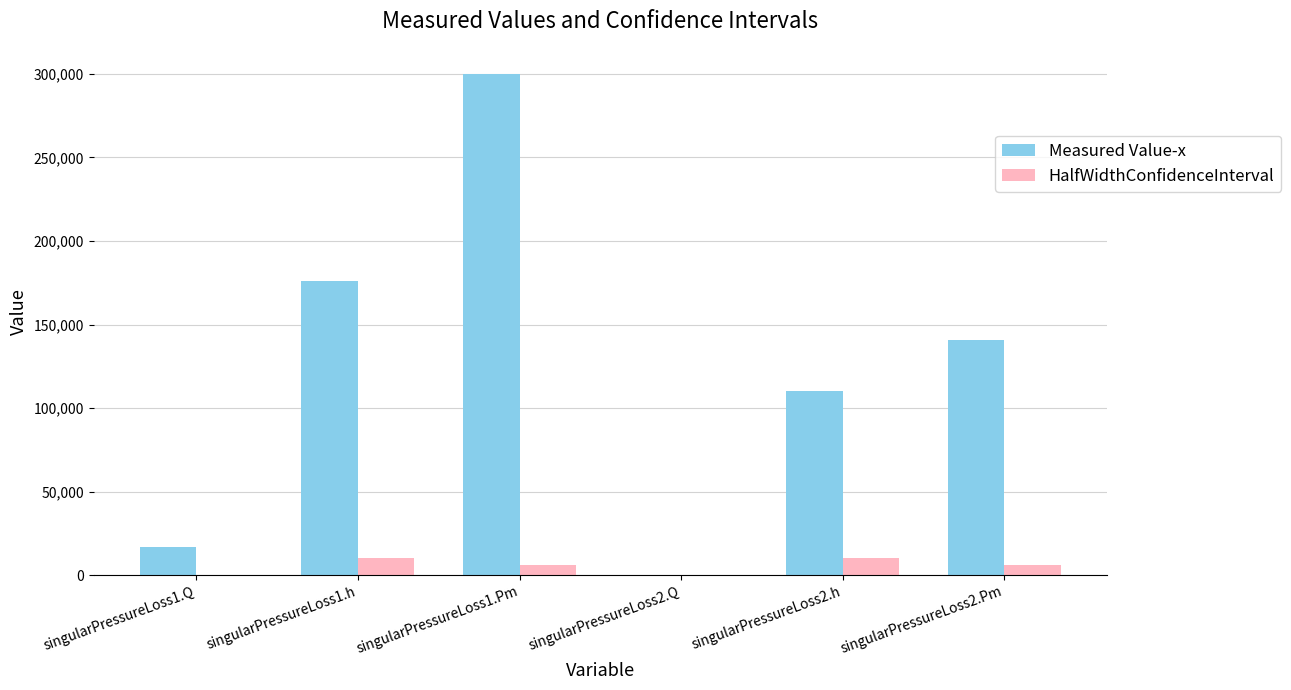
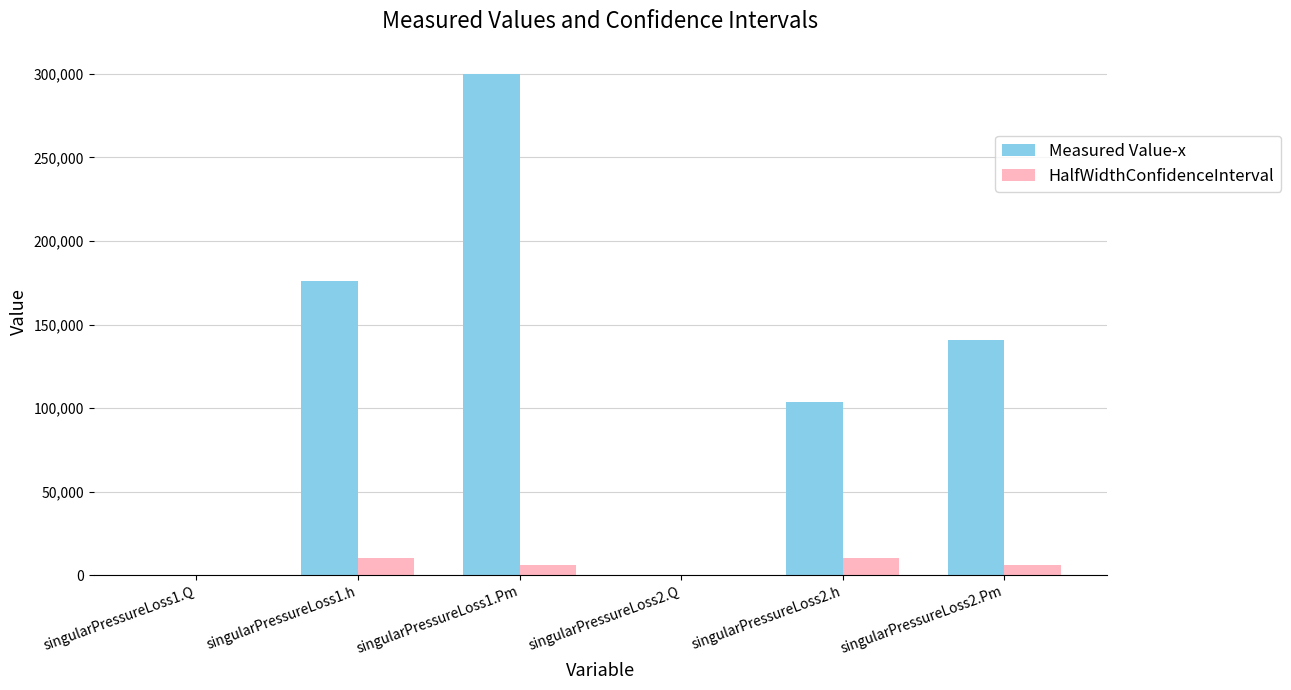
Measured Value-x, singularPressureLoss1.Q: 17,000 -> 0
Measured Value-x, singularPressureLoss2.h: 110,000 -> 104,000
